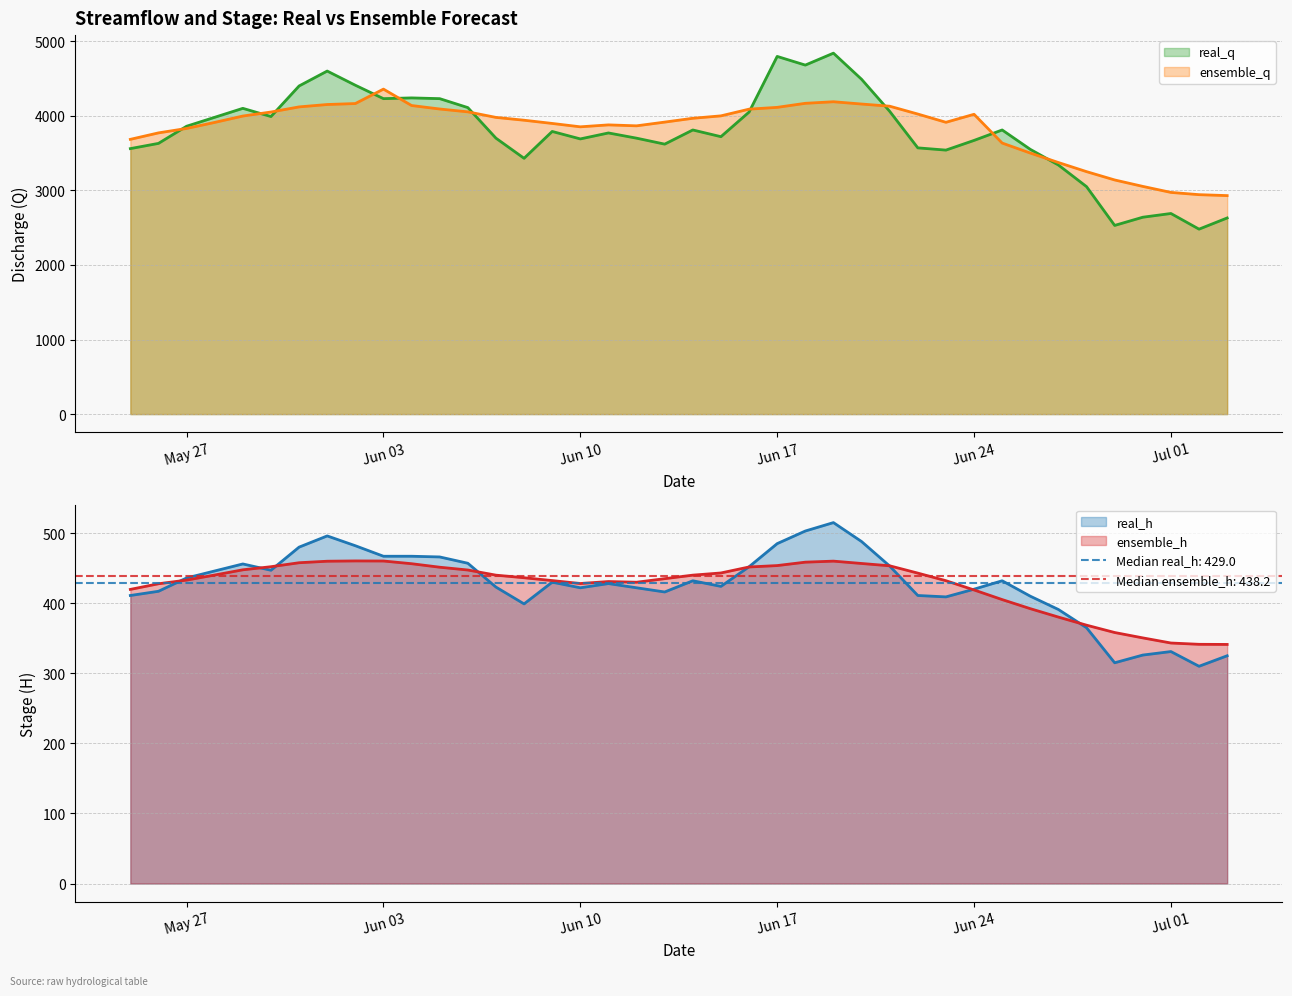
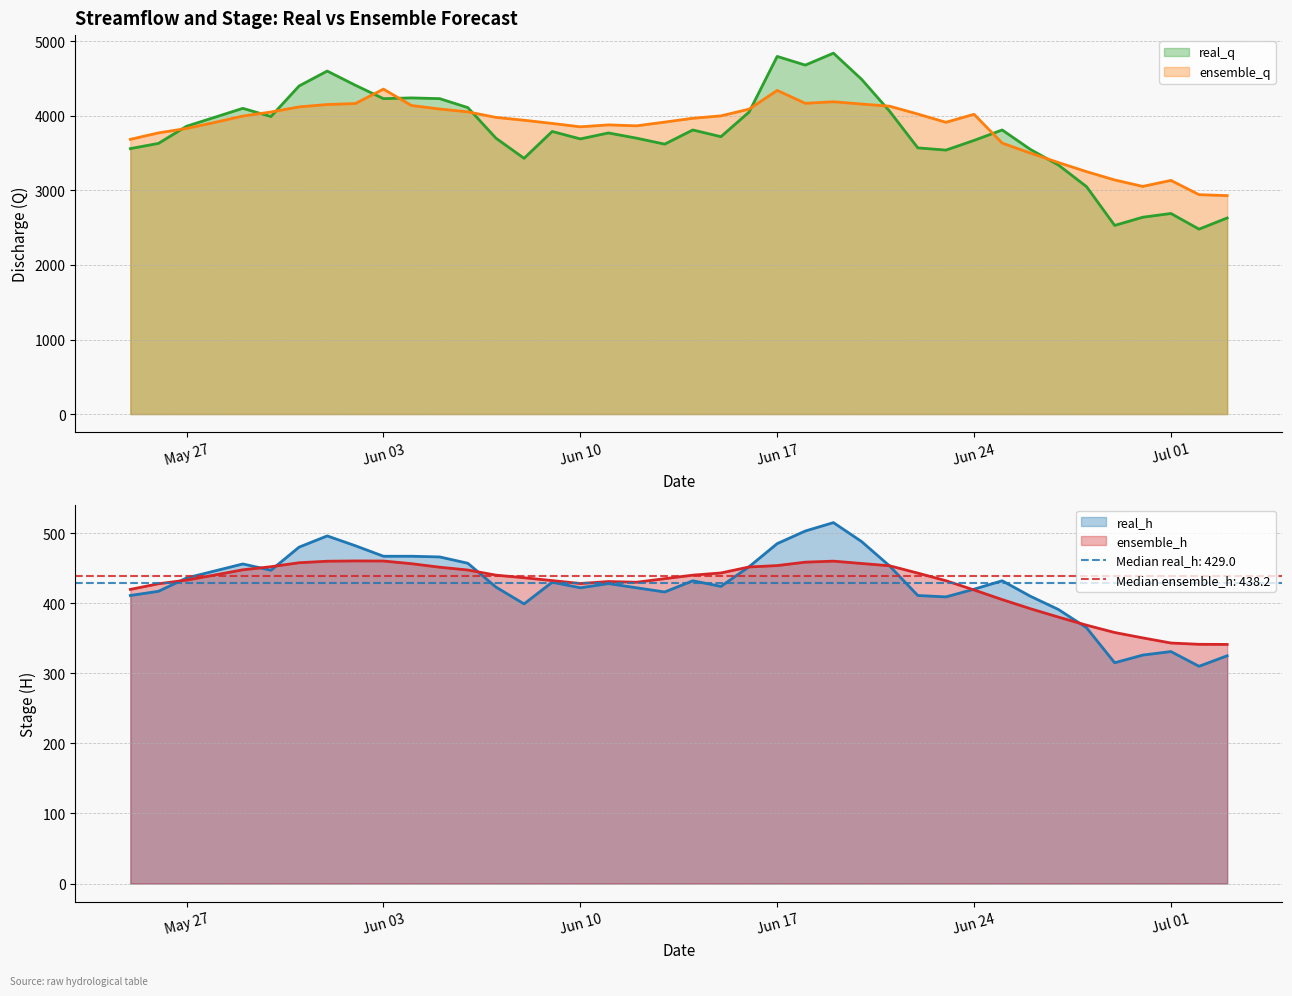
Streamflow and Stage: Real vs Ensemble Forecast, ensemble_q, Jun 17: 4100 -> 4300
Streamflow and Stage: Real vs Ensemble Forecast, ensemble_q, Jul 01: 3000 -> 3100
